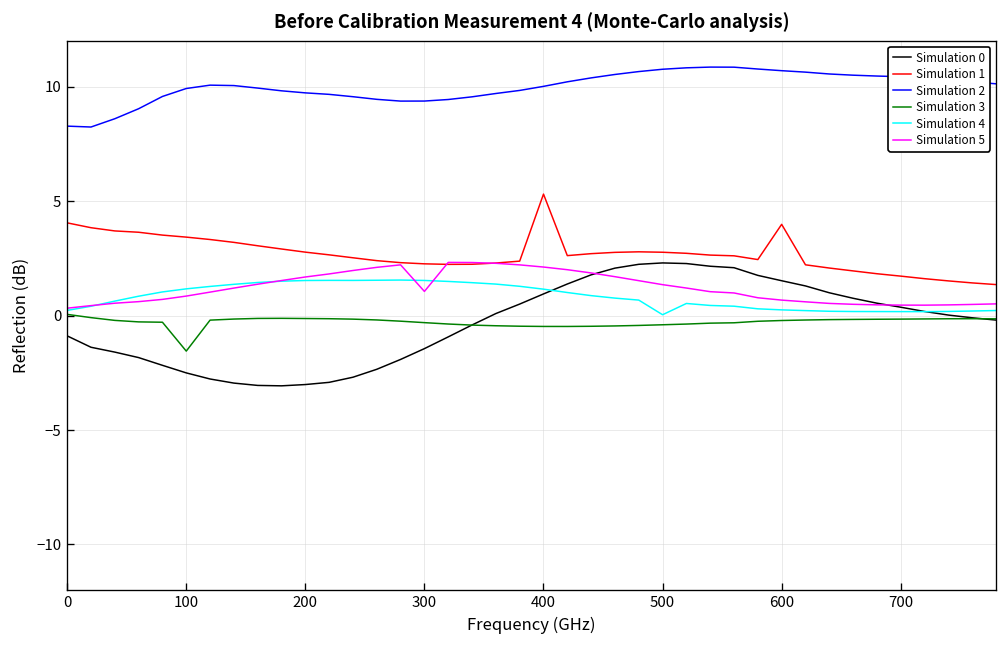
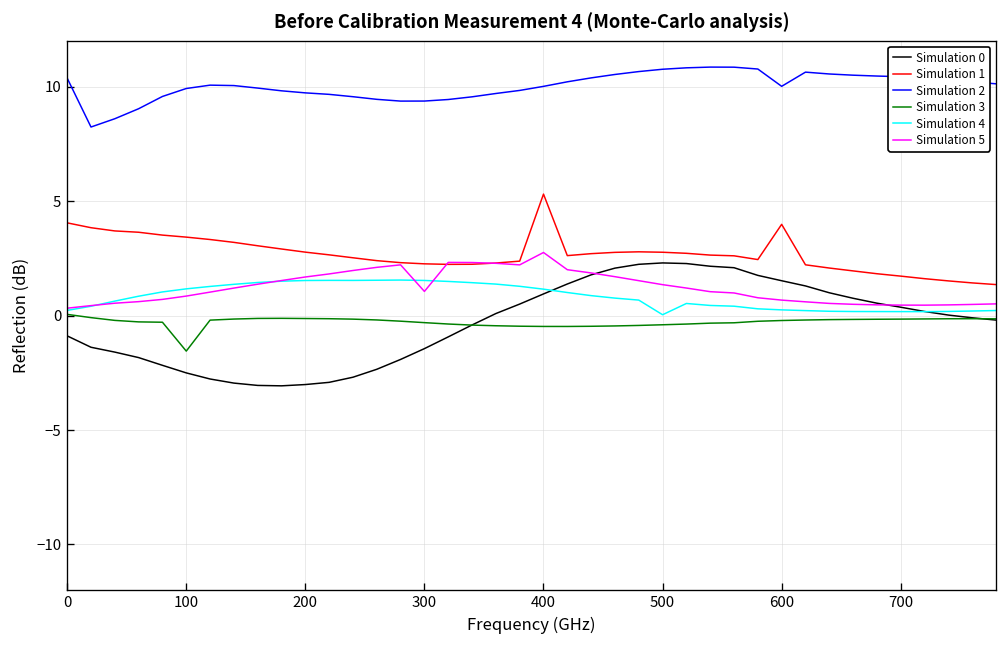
Simulation 2, 0: 8.3 -> 10.4
Simulation 5, 400: 2.1 -> 2.8
Simulation 2, 600: 10.7 -> 10.0
